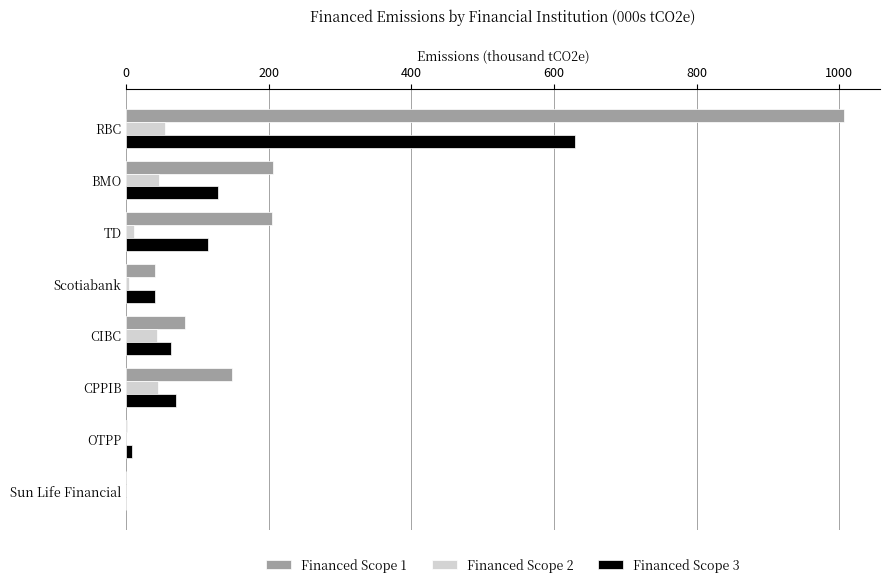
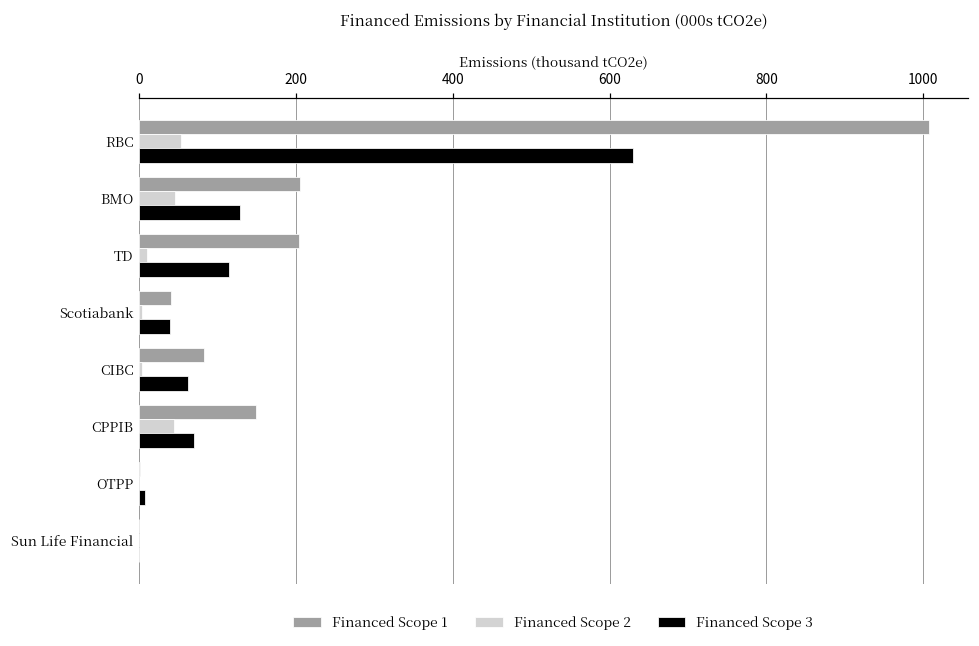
Financed Scope 2, CIBC: 40 -> 0
